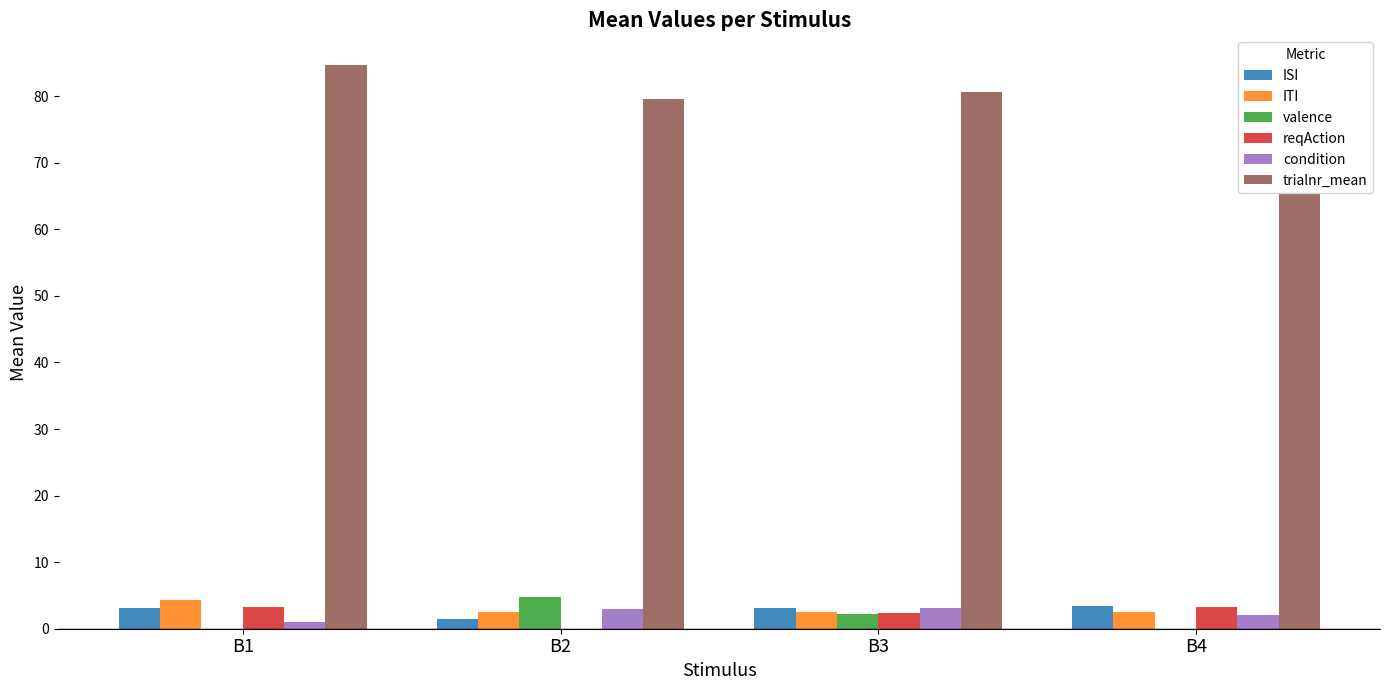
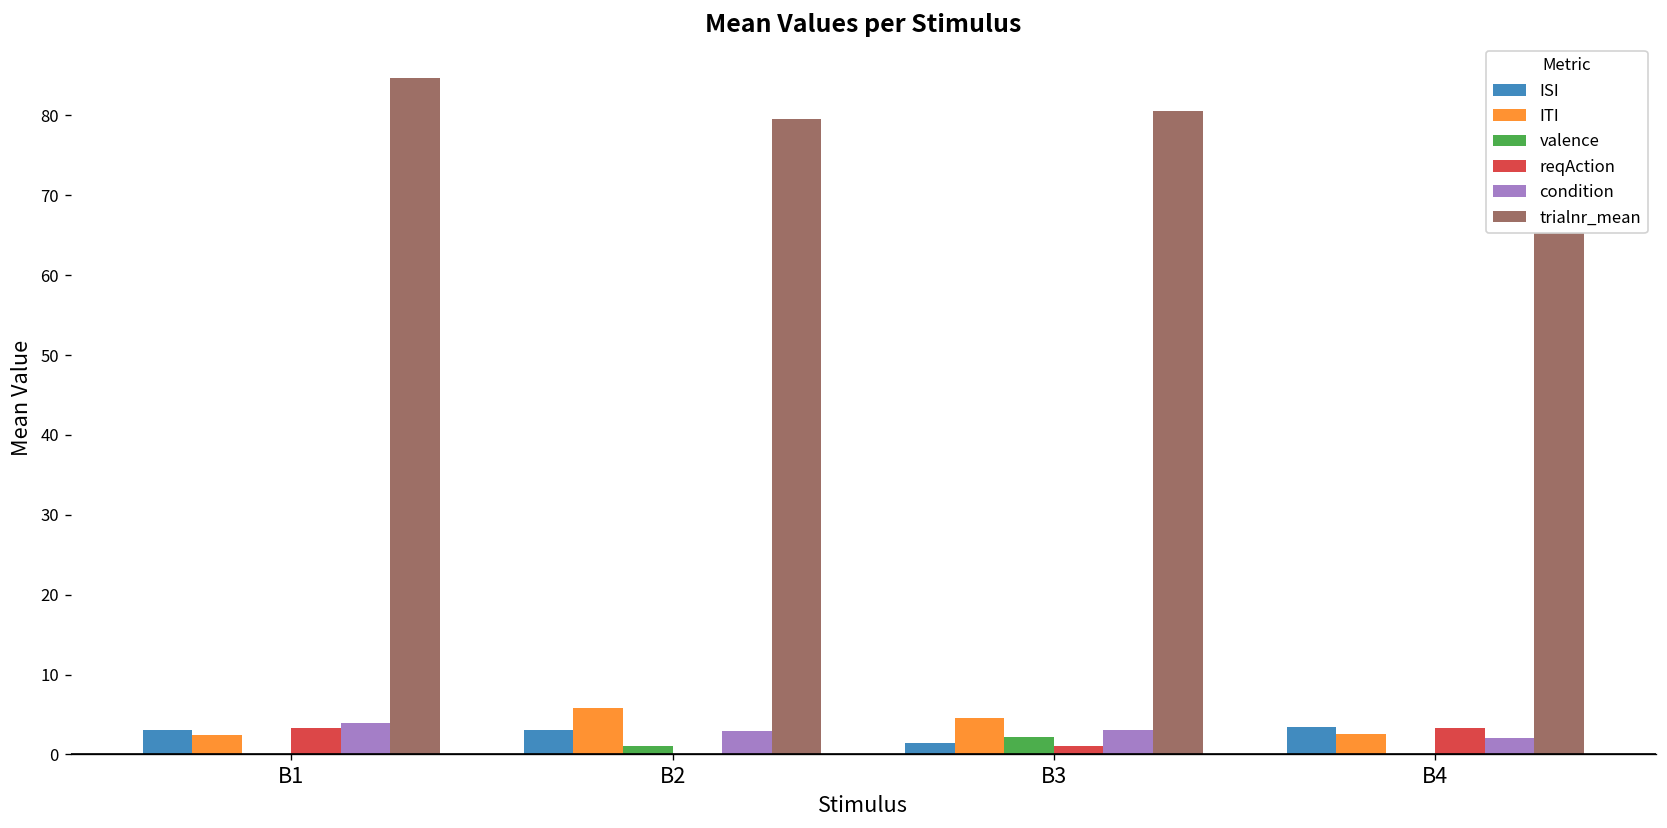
ITI, B1: 4 -> 2
condition, B1: 1 -> 4
ISI, B2: 1 -> 3
ITI, B2: 2 -> 6
valence, B2: 5 -> 1
ISI, B3: 3 -> 1
ITI, B3: 2 -> 5
reqAction, B3: 2 -> 1
